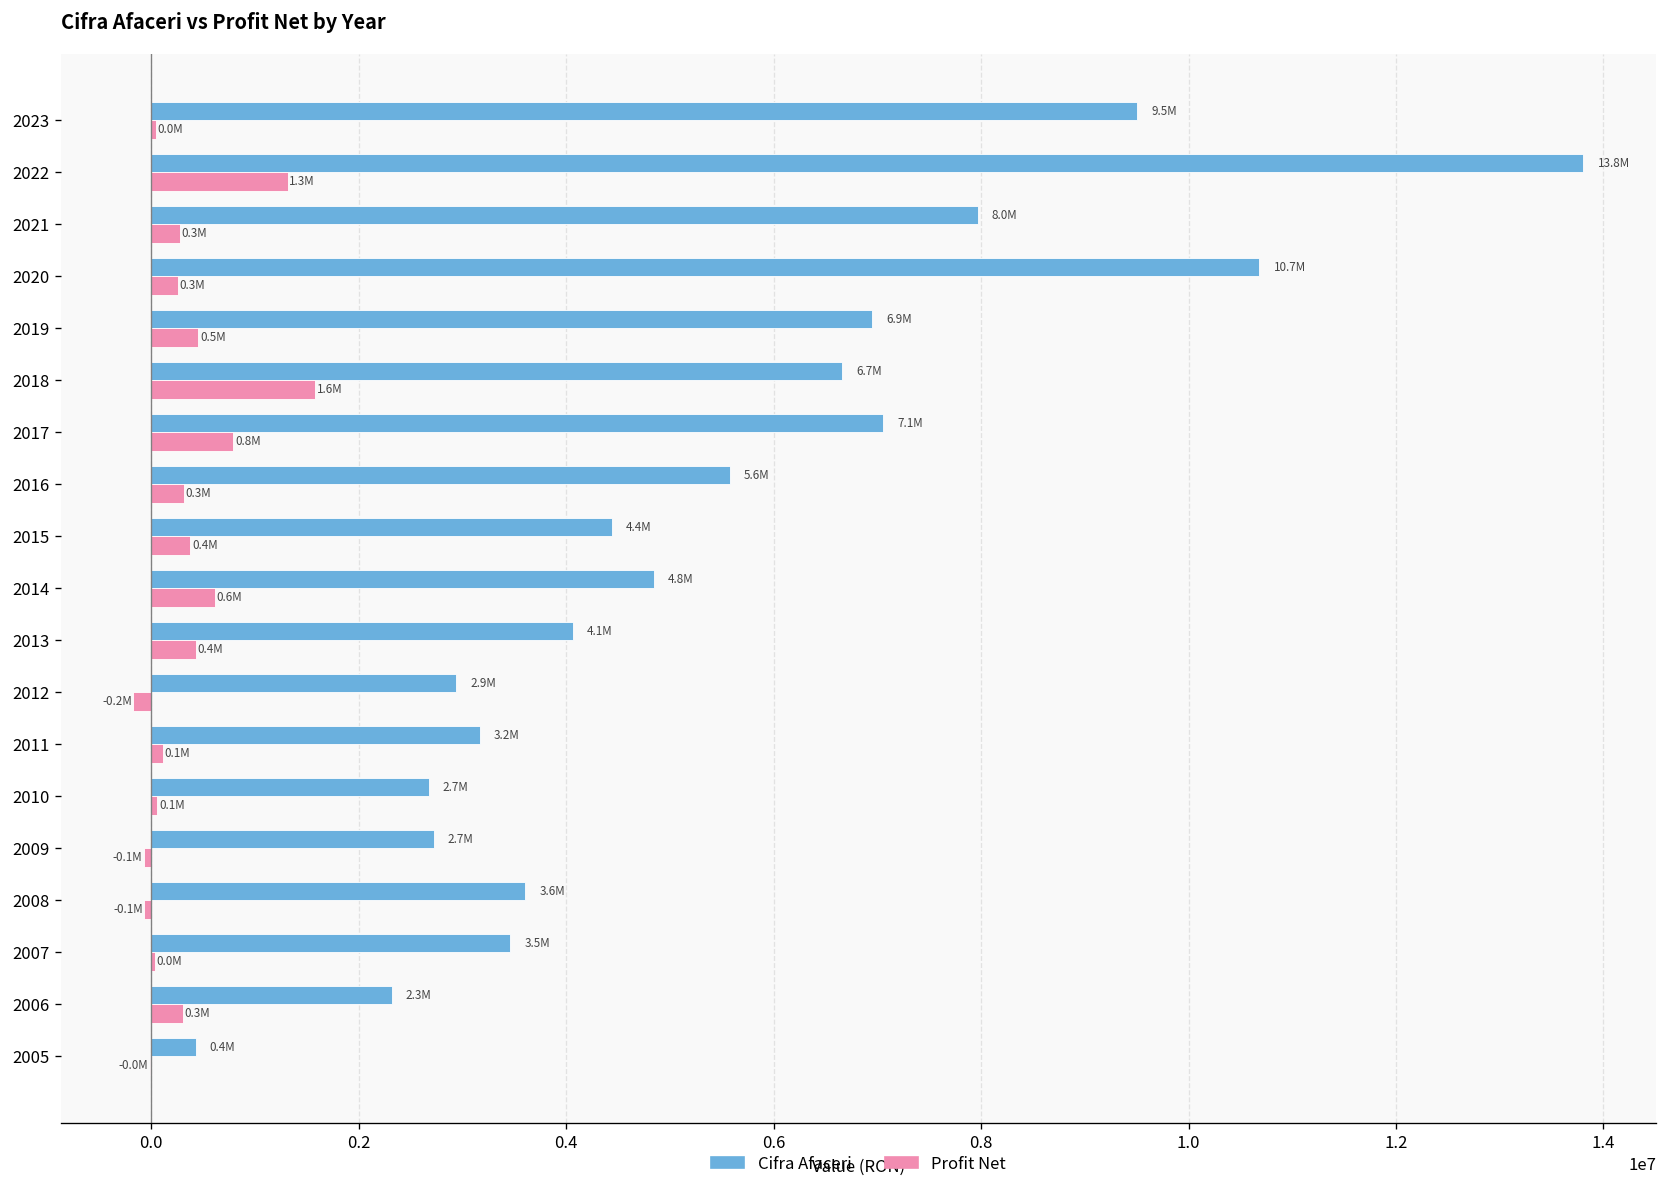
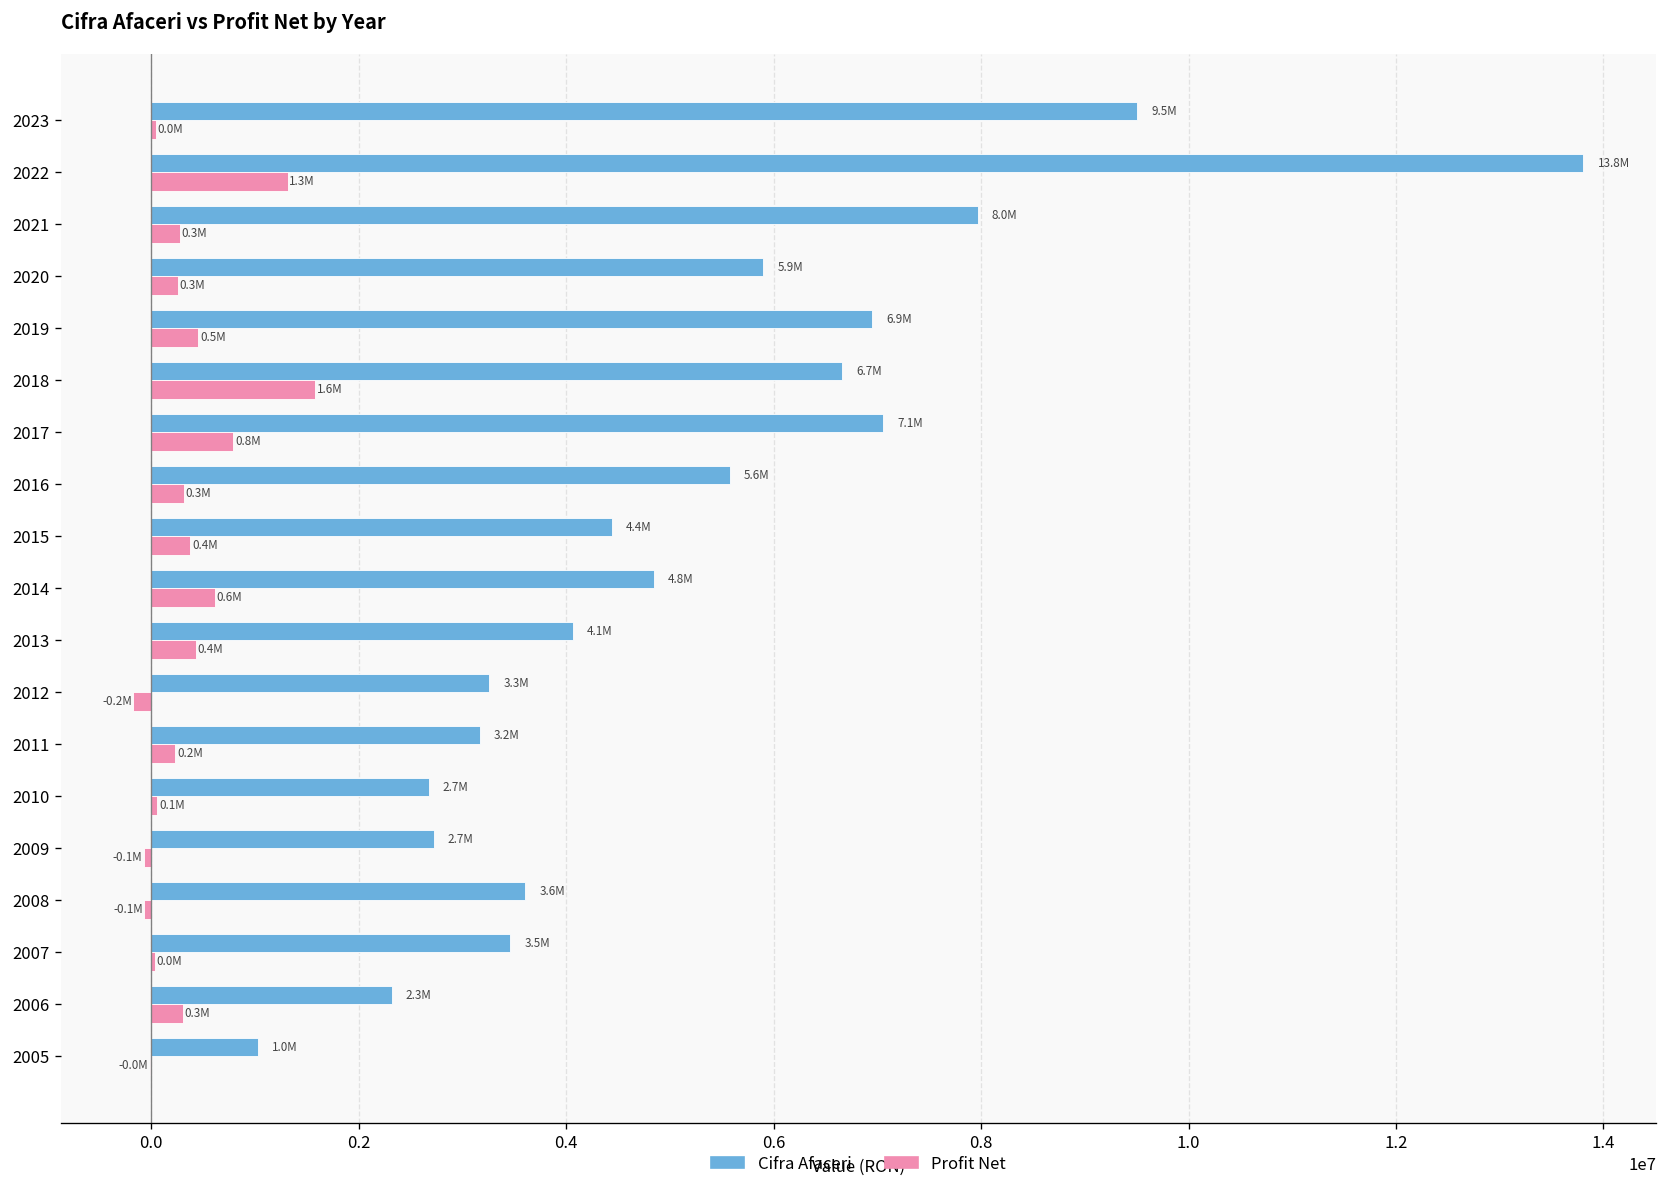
Cifra Afaceri, 2020: 10.7M -> 5.9M
Cifra Afaceri, 2012: 2.9M -> 3.3M
Profit Net, 2011: 0.1M -> 0.2M
Cifra Afaceri, 2005: 0.4M -> 1.0M
